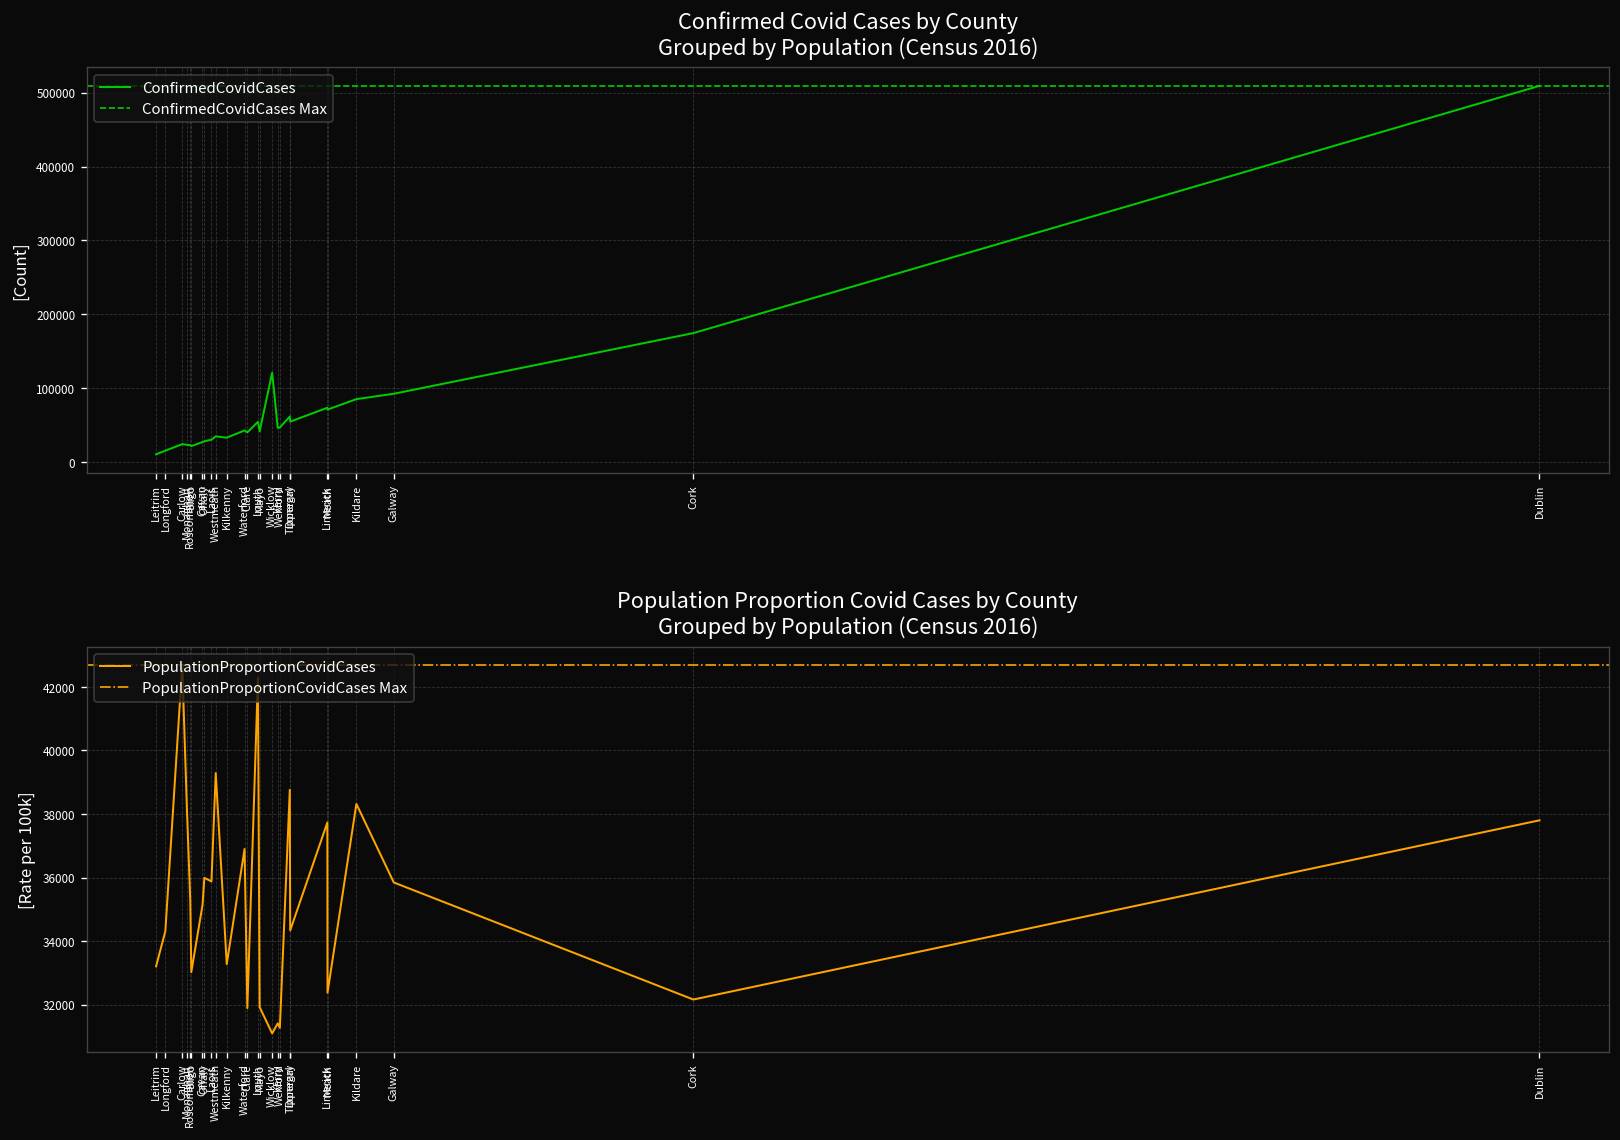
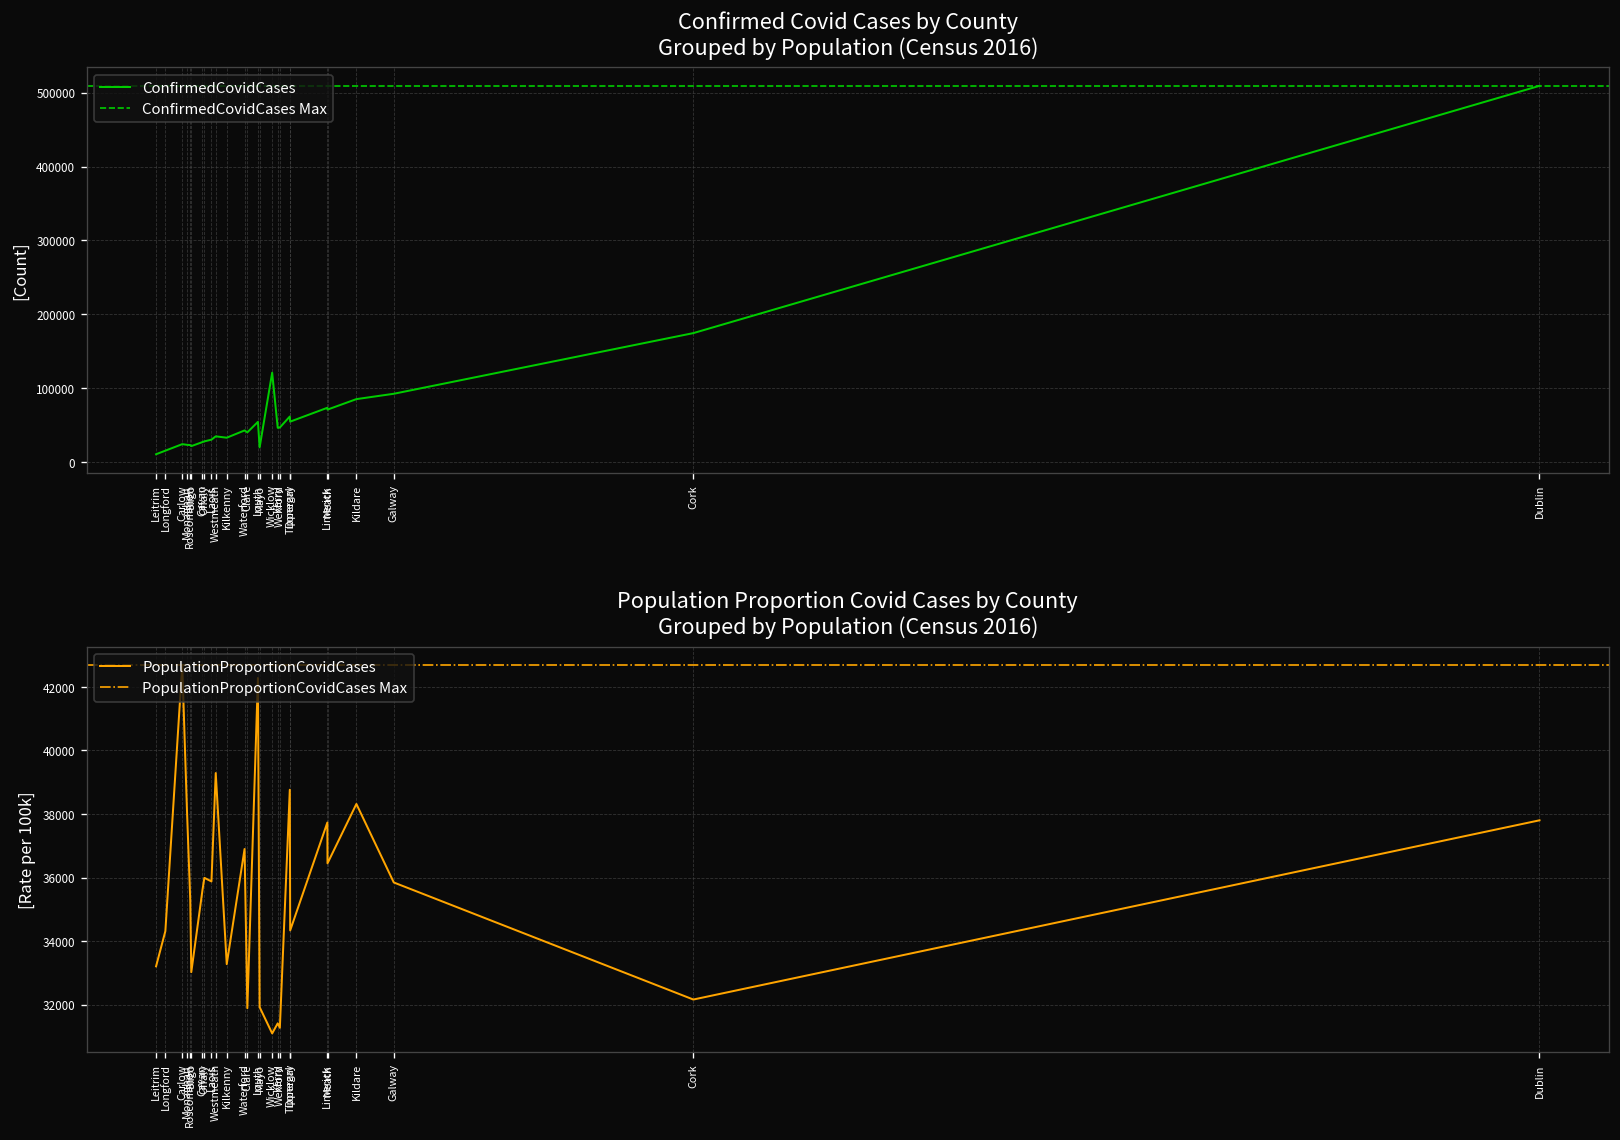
Confirmed Covid Cases by County Grouped by Population (Census 2016), Mayo: 40000 -> 20000
Population Proportion Covid Cases by County Grouped by Population (Census 2016), Cavan: 35100 -> 35600
Population Proportion Covid Cases by County Grouped by Population (Census 2016), Meath: 32400 -> 36500
